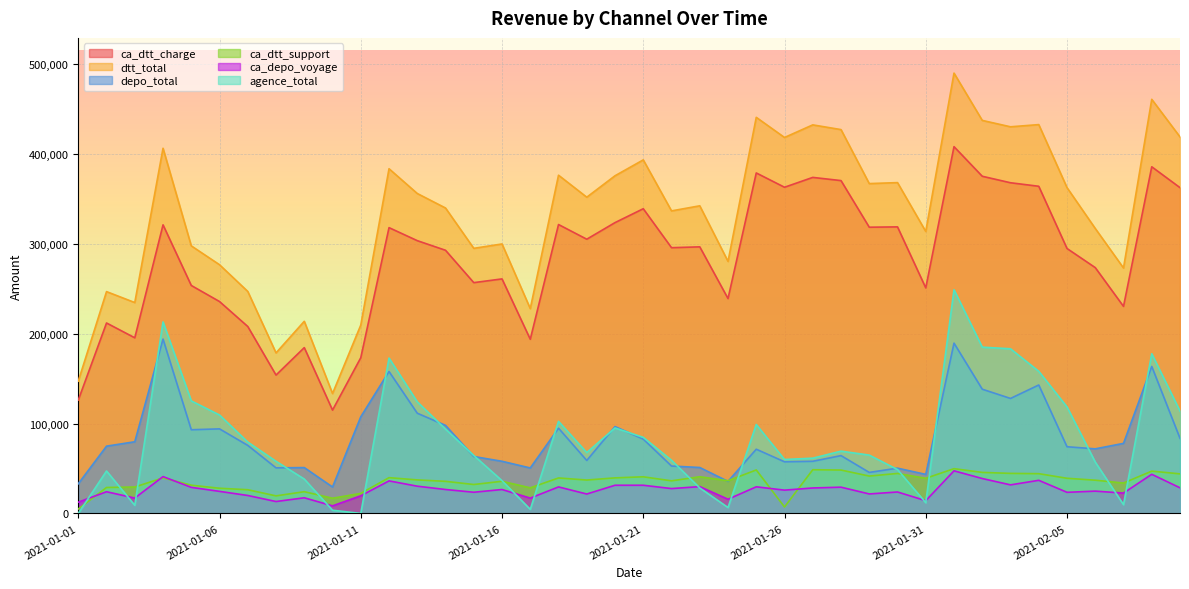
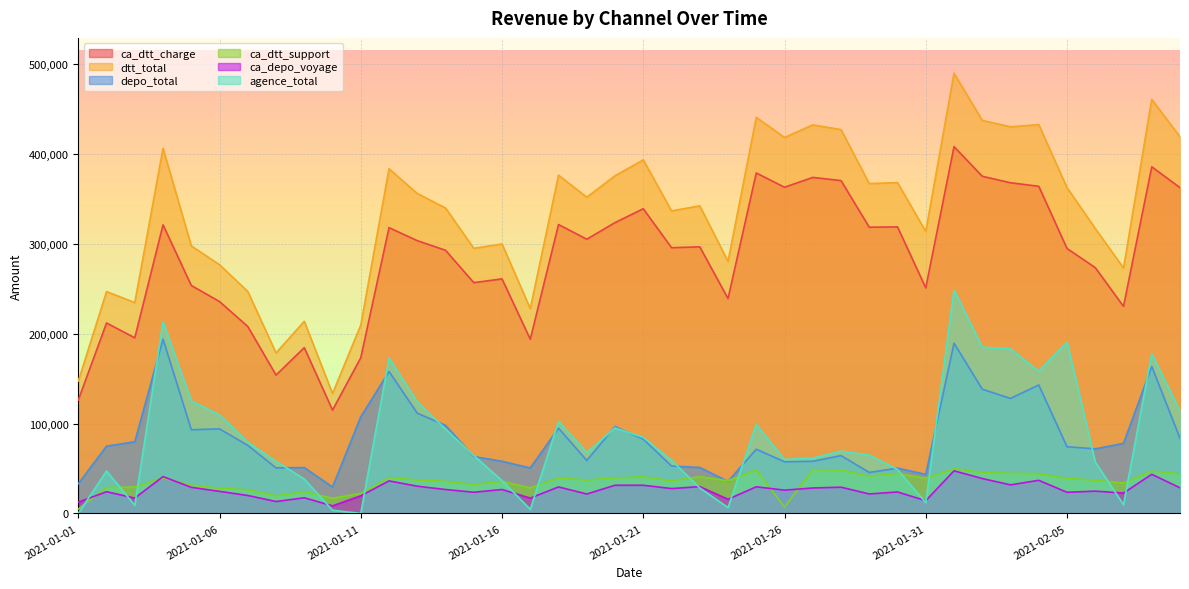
agence_total, 2021-02-05: 120,000 -> 190,000
